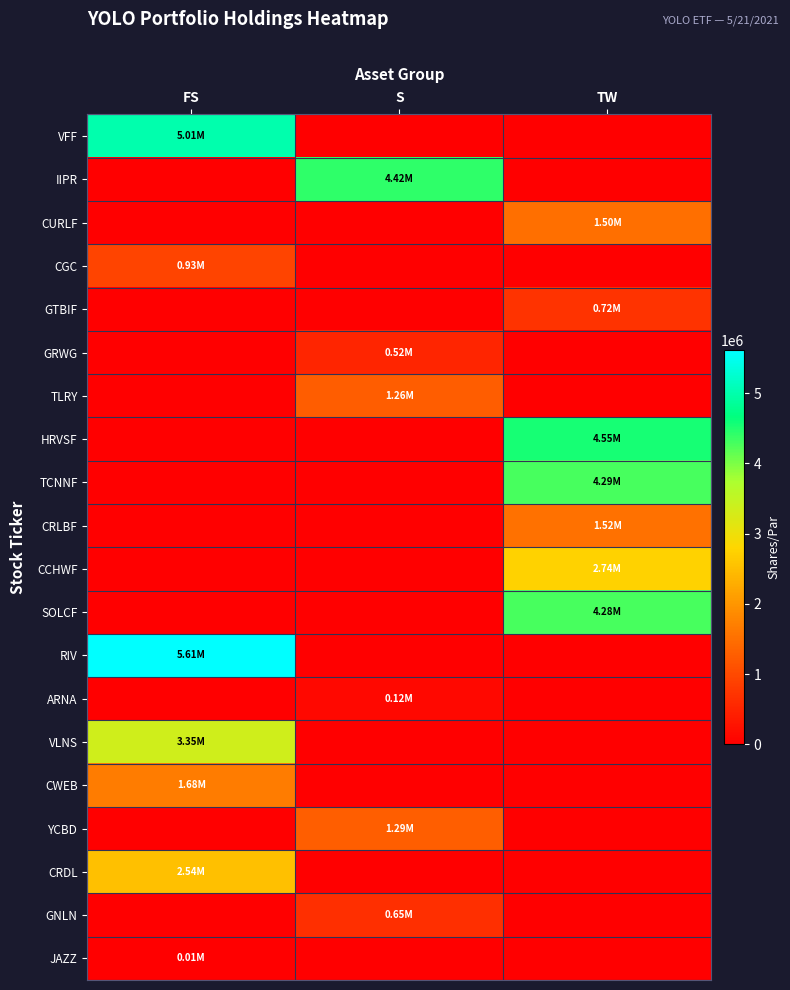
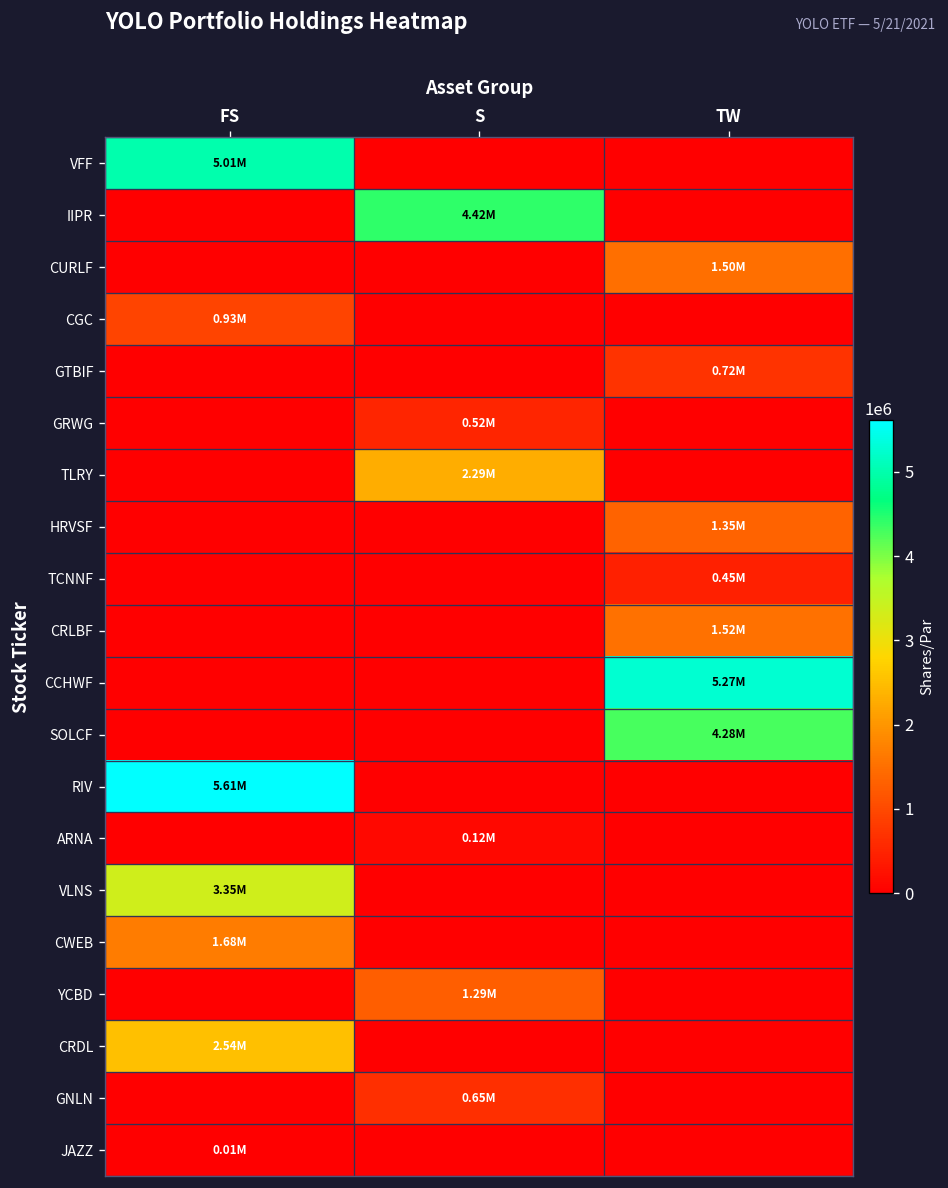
TLRY, S: 1.26M -> 2.29M
HRVSF, TW: 4.55M -> 1.35M
TCNNF, TW: 4.29M -> 0.45M
CCHWF, TW: 2.74M -> 5.27M
